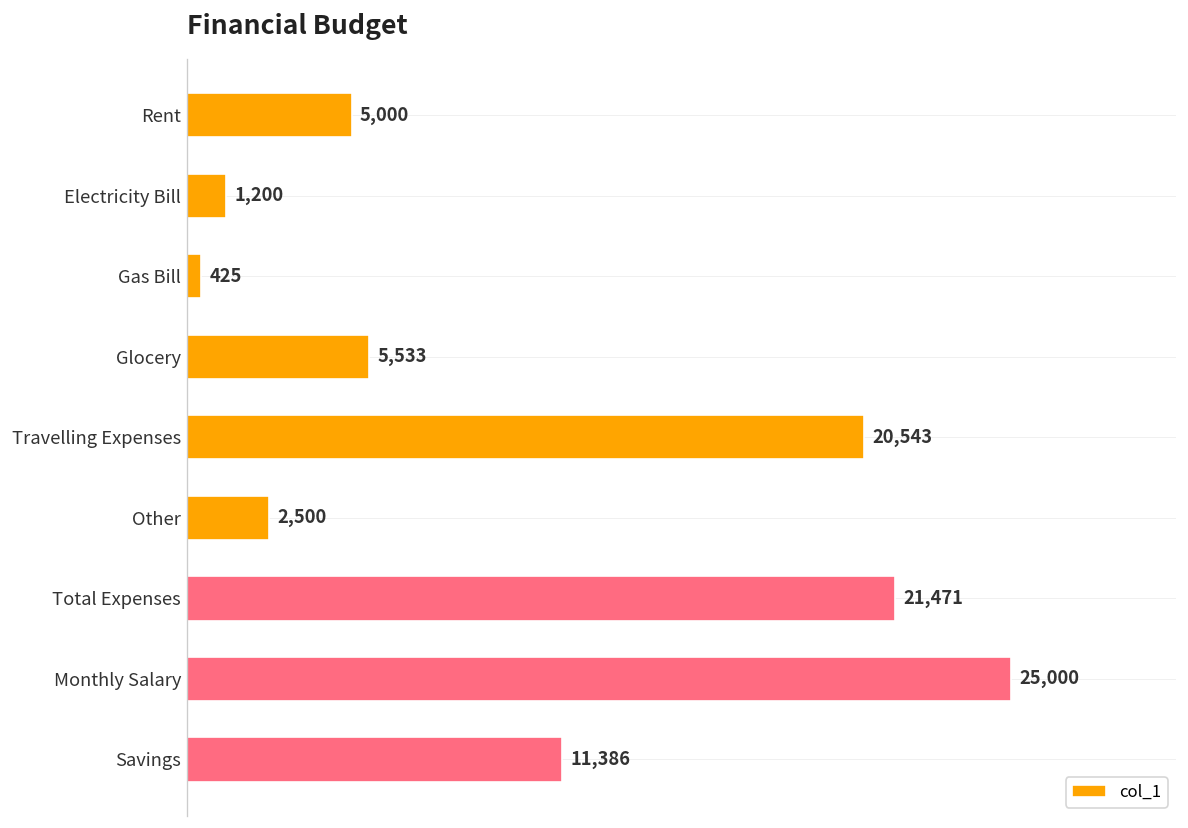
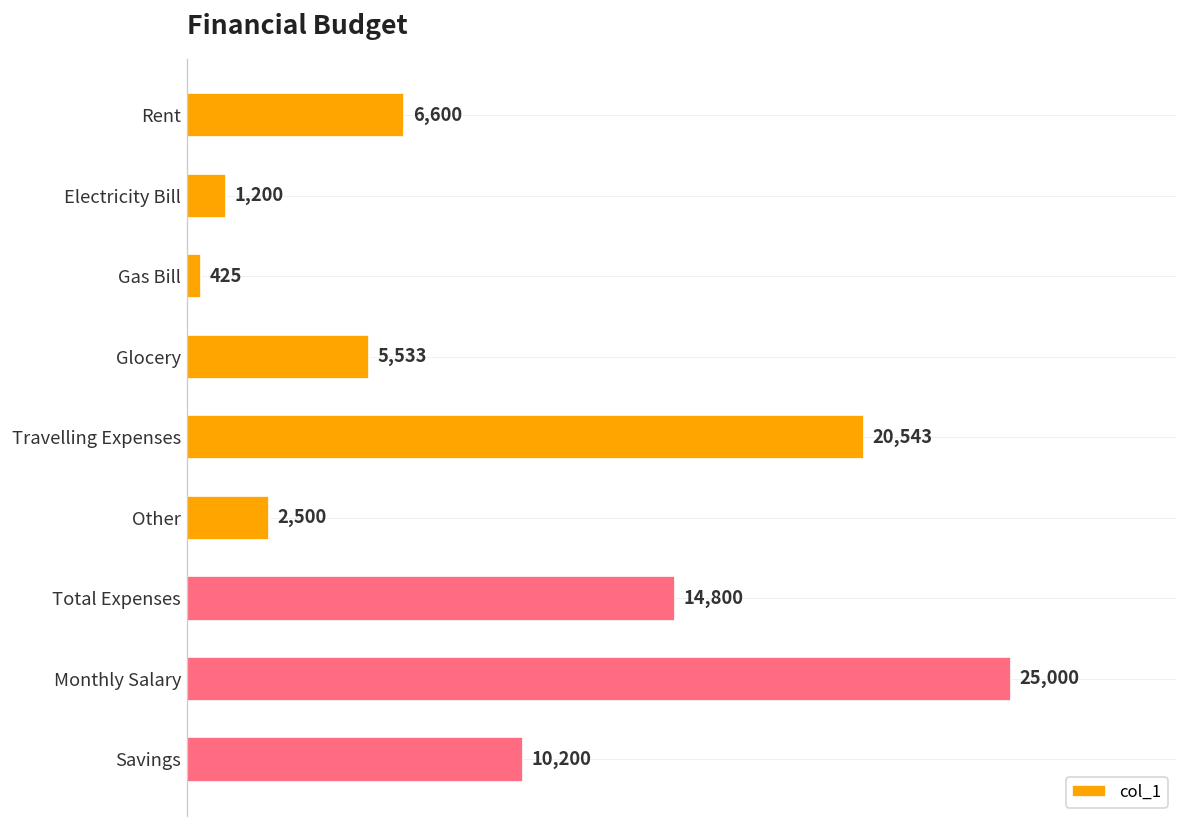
Rent: 5,000 -> 6,600
Total Expenses: 21,471 -> 14,800
Savings: 11,386 -> 10,200
